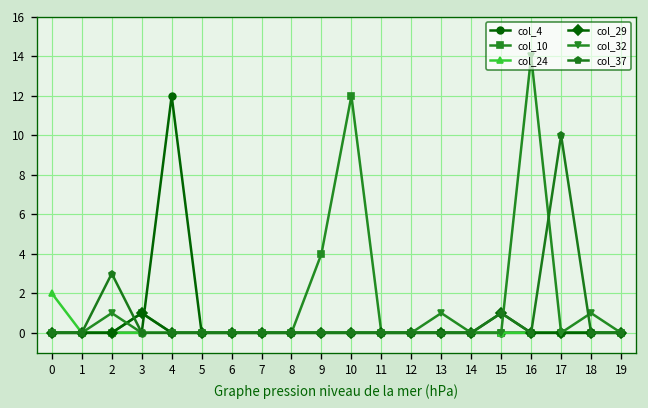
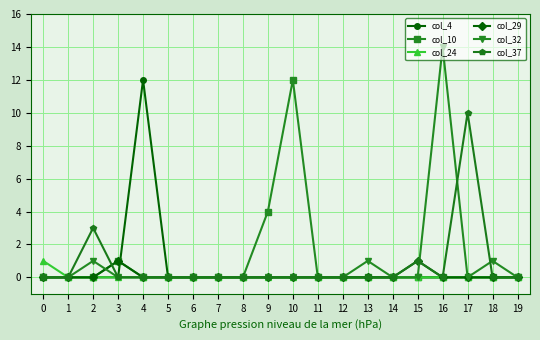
col_24, 0: 2 -> 1
